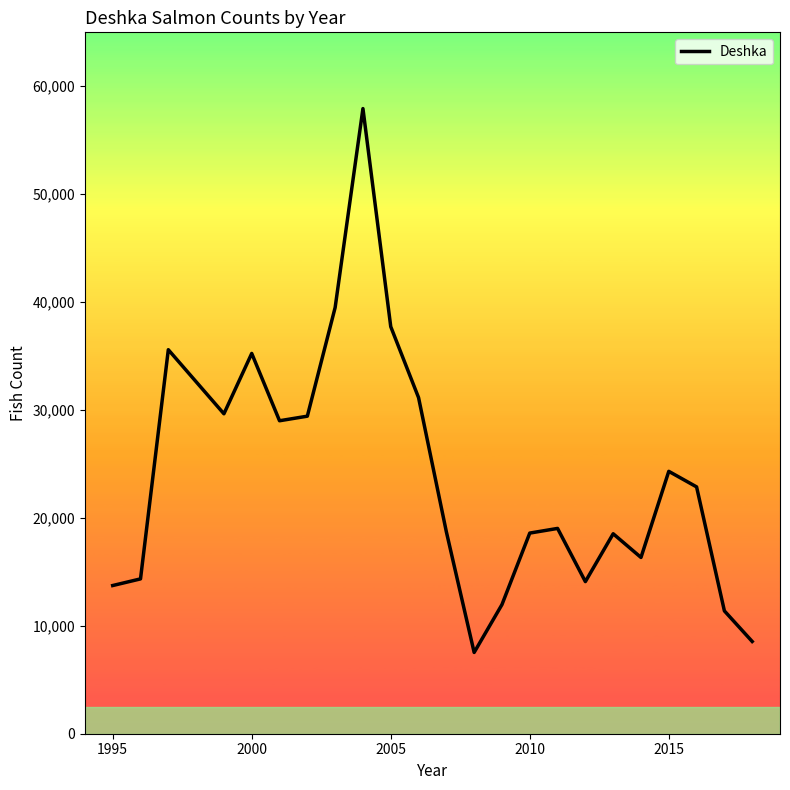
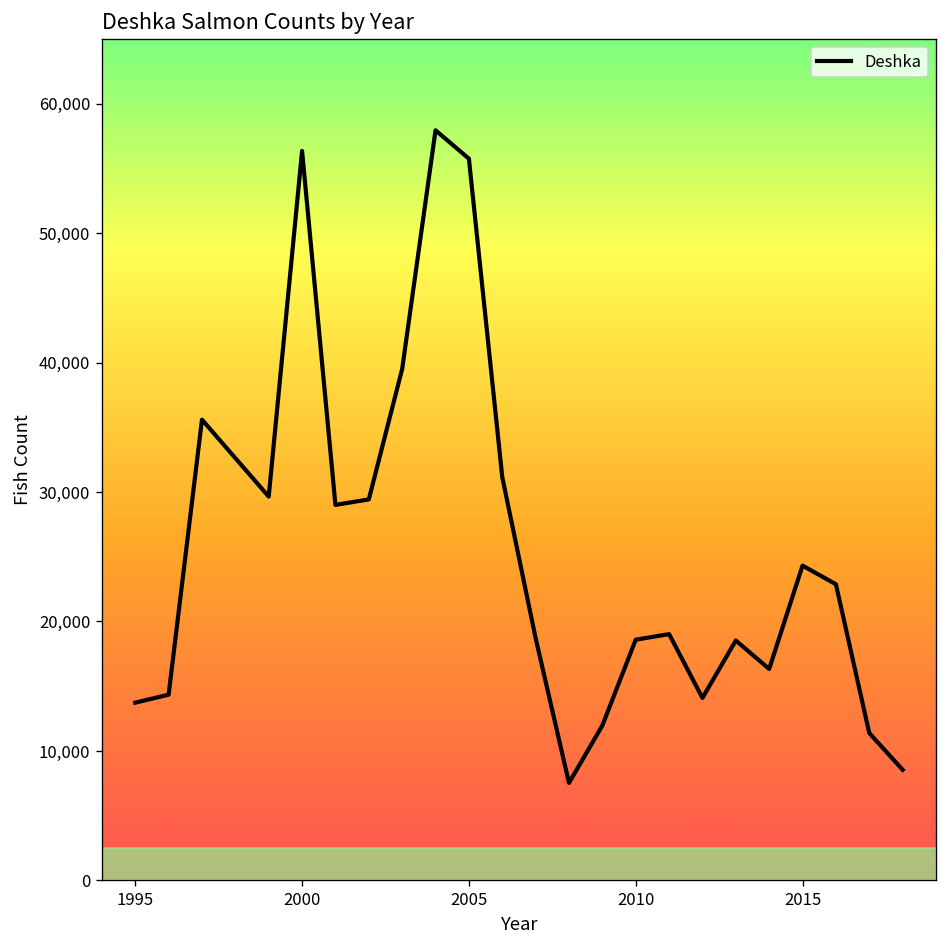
2000: 35,200 -> 56,300
2005: 37,700 -> 55,700
